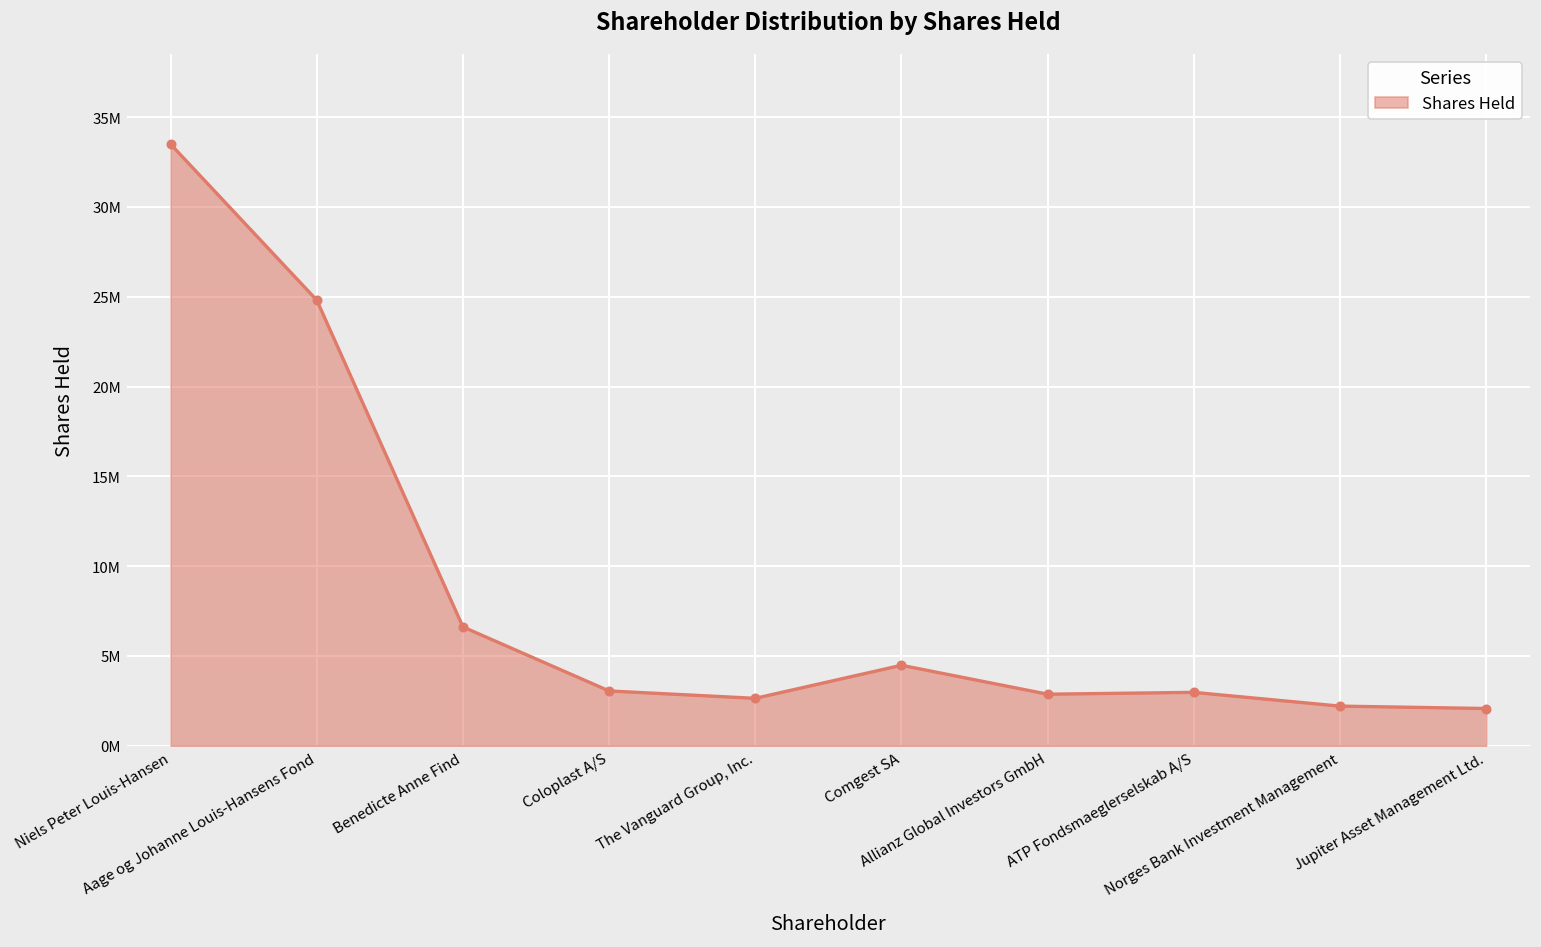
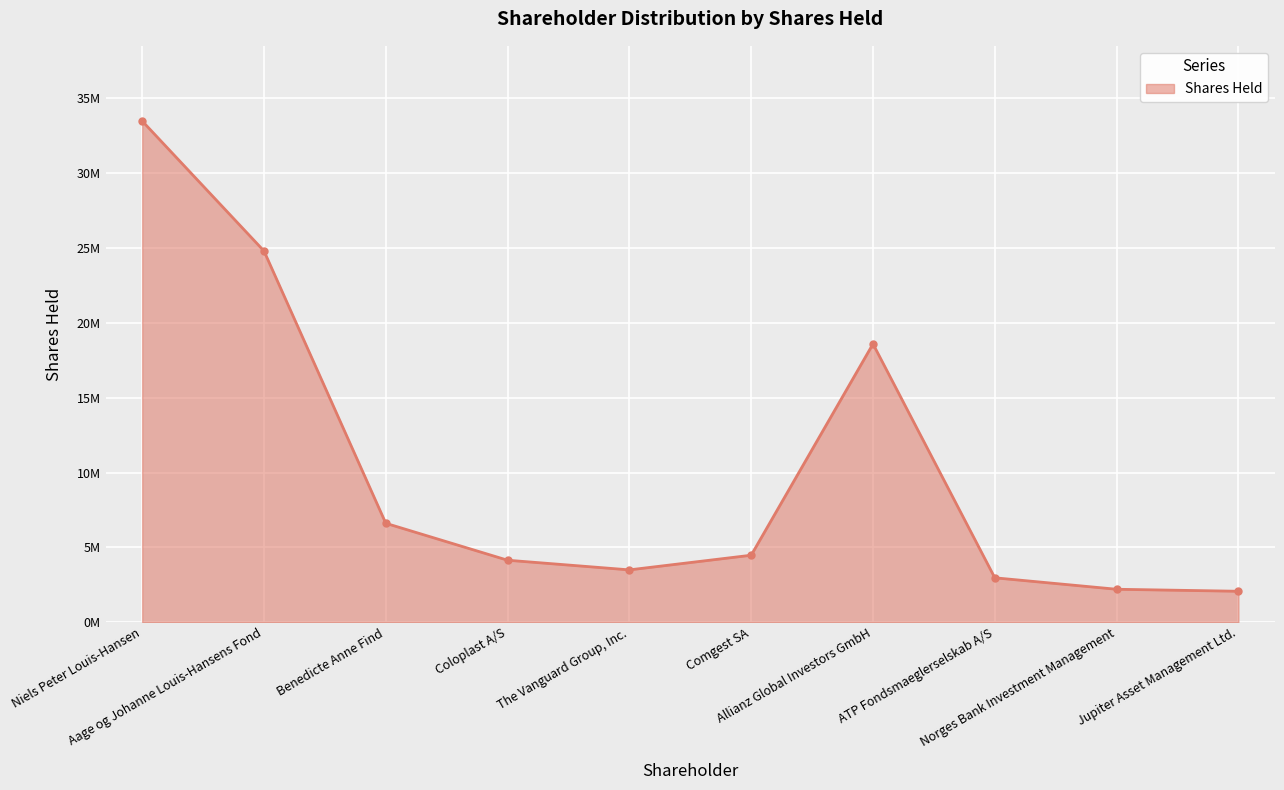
Coloplast A/S: 3000000 -> 4100000
The Vanguard Group, Inc.: 2600000 -> 3500000
Allianz Global Investors GmbH: 2900000 -> 18600000
